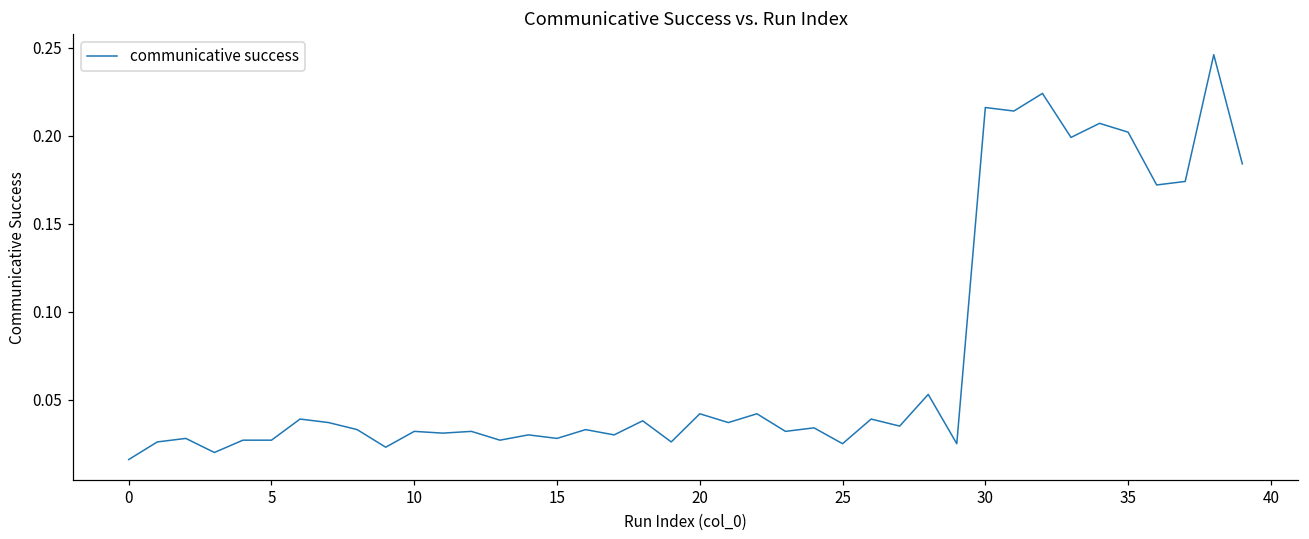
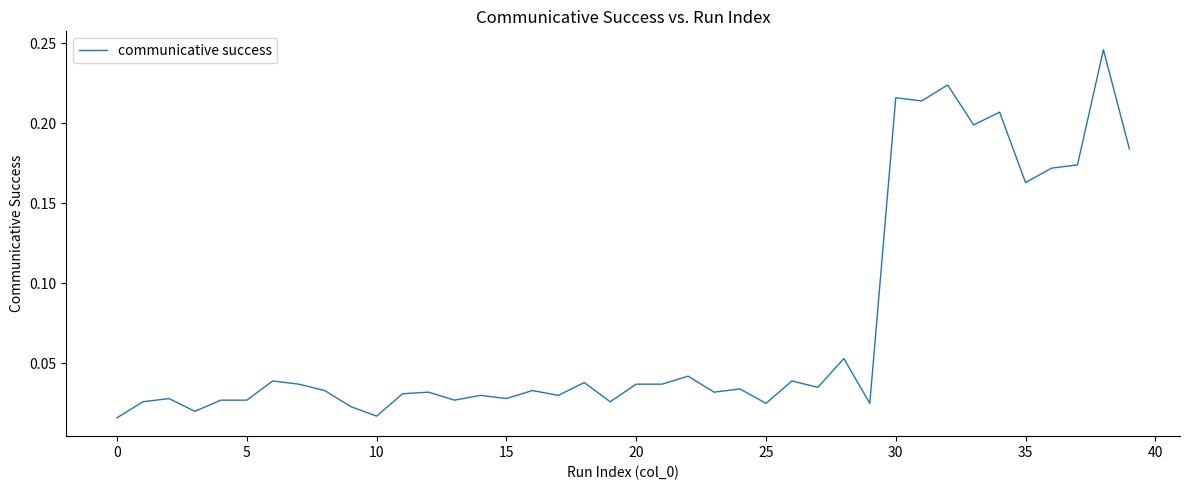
10: 0.032 -> 0.017
20: 0.042 -> 0.037
35: 0.202 -> 0.163
